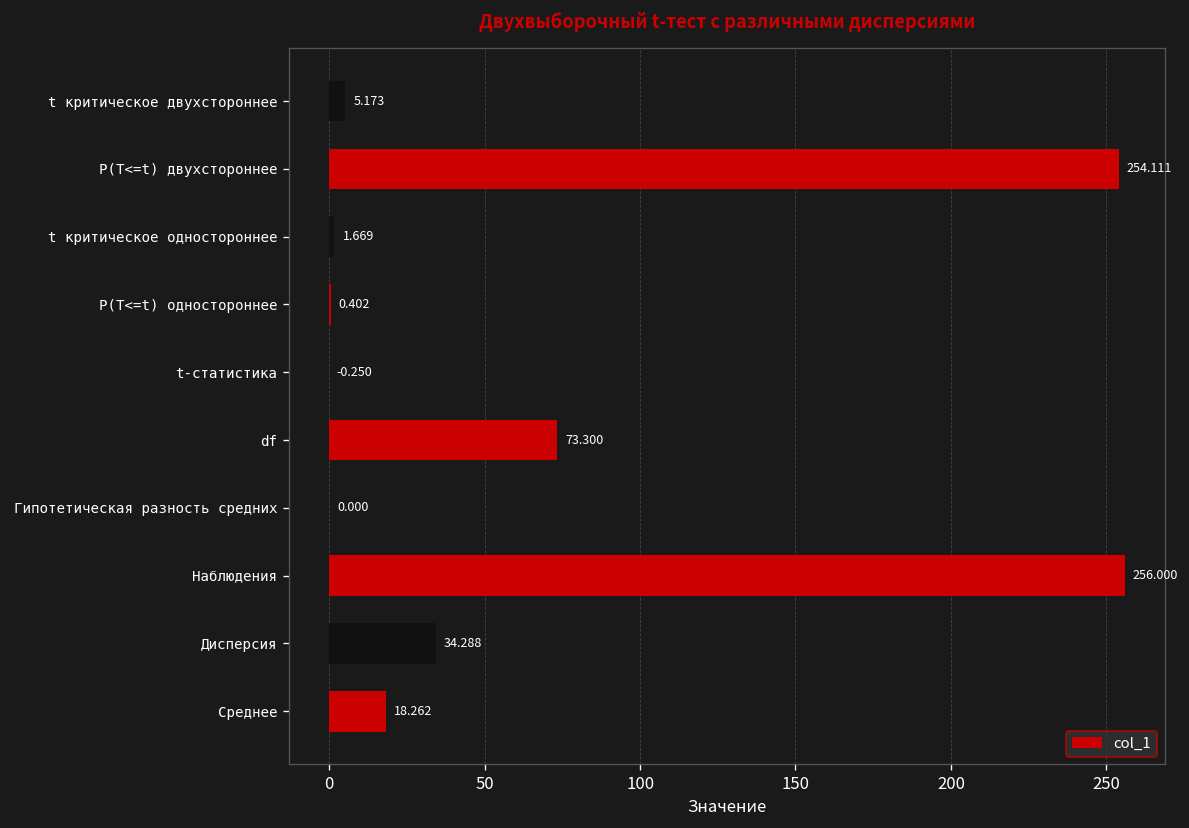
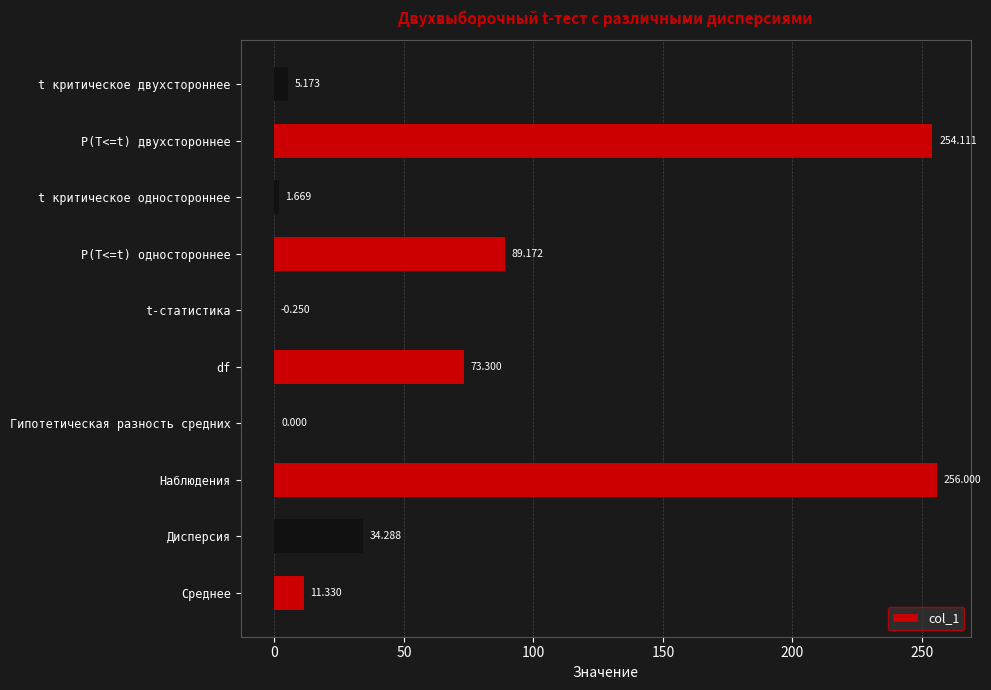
P(T<=t) одностороннее: 0.402 -> 89.172
Среднее: 18.262 -> 11.330
